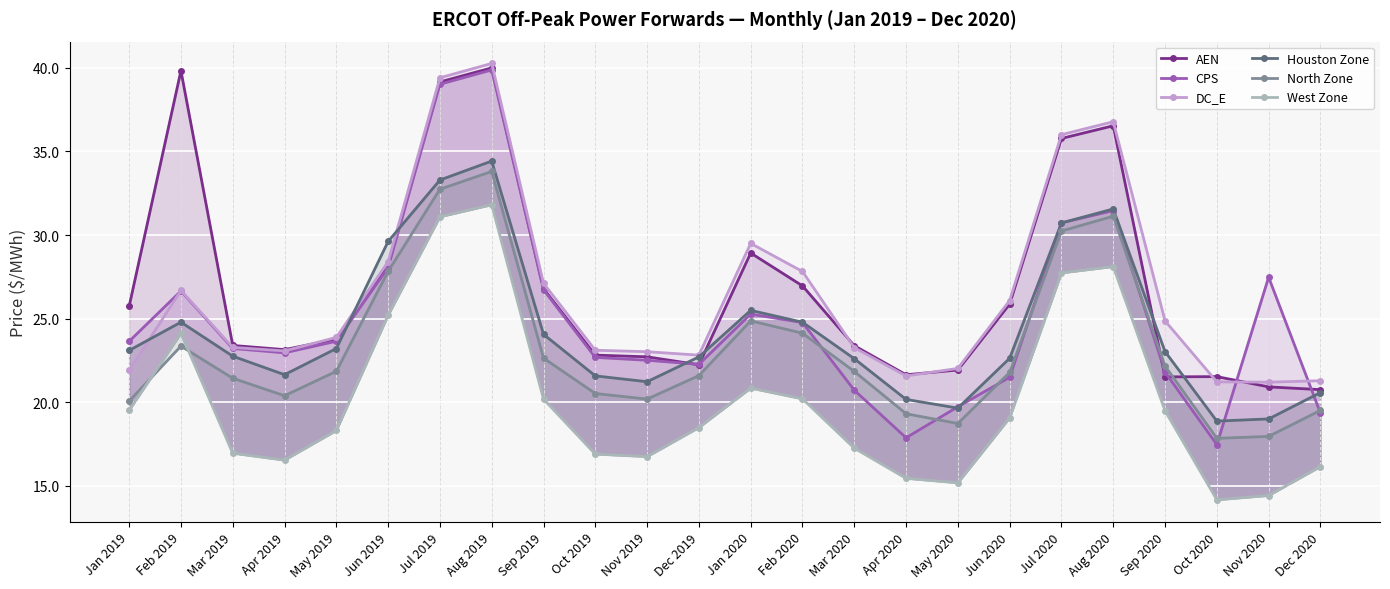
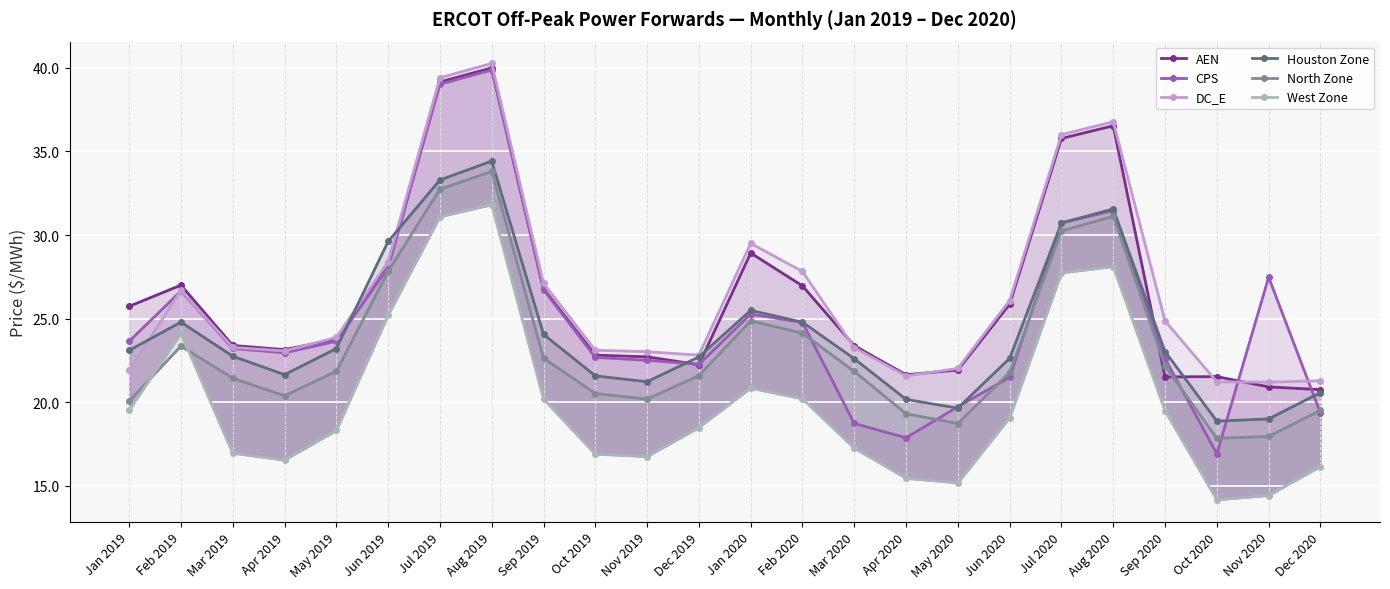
AEN, Feb 2019: 39.8 -> 27.0
CPS, Mar 2020: 20.7 -> 18.7
CPS, Sep 2020: 21.8 -> 22.6
CPS, Oct 2020: 17.5 -> 16.9
